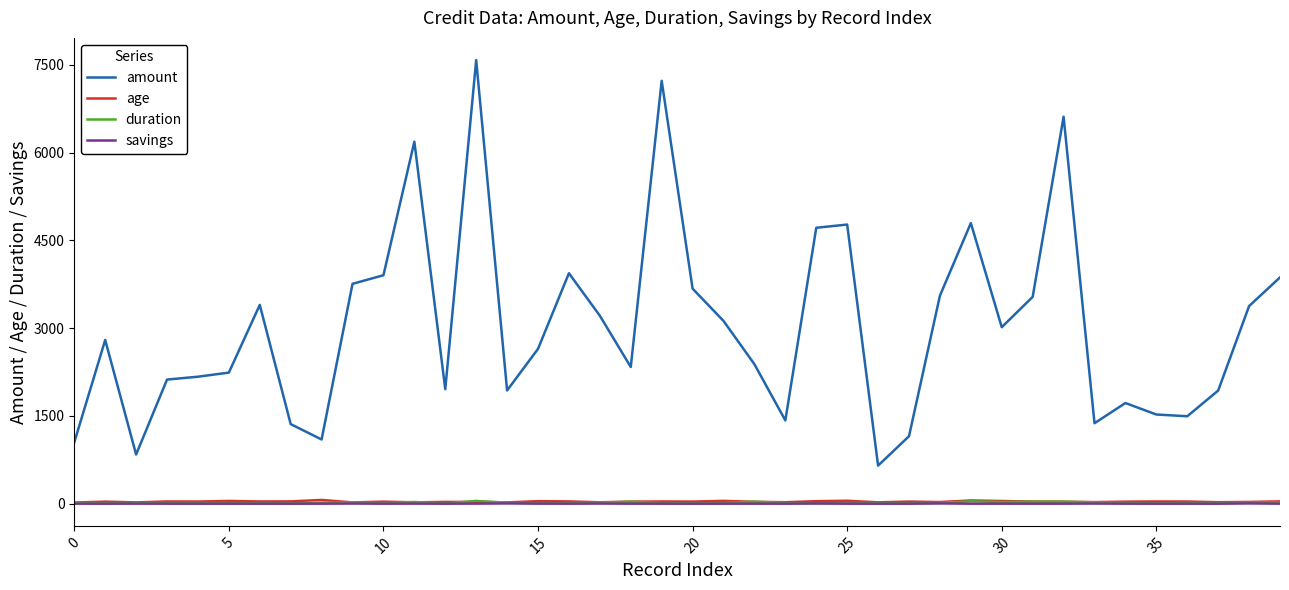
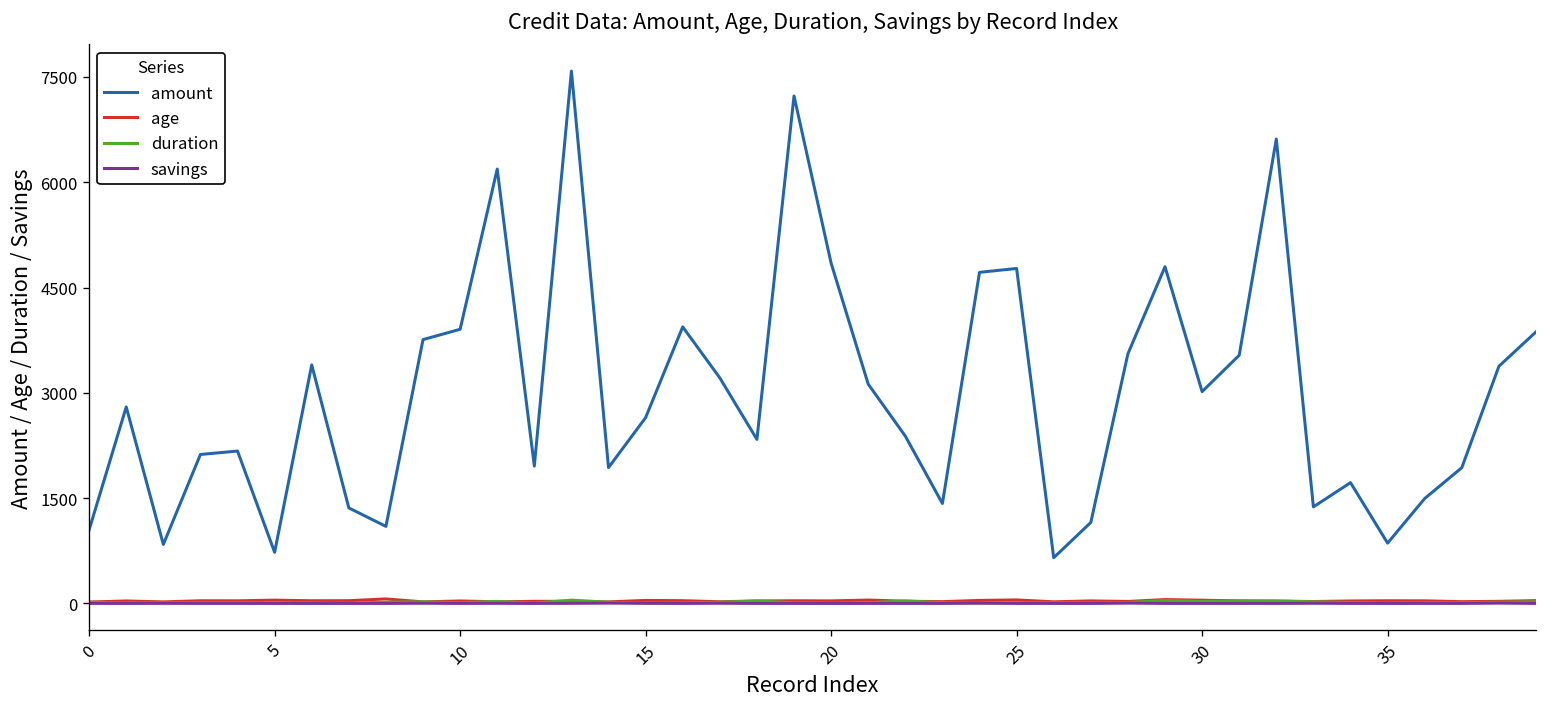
amount, 5: 2200 -> 700
amount, 20: 3700 -> 4800
amount, 35: 1500 -> 900
